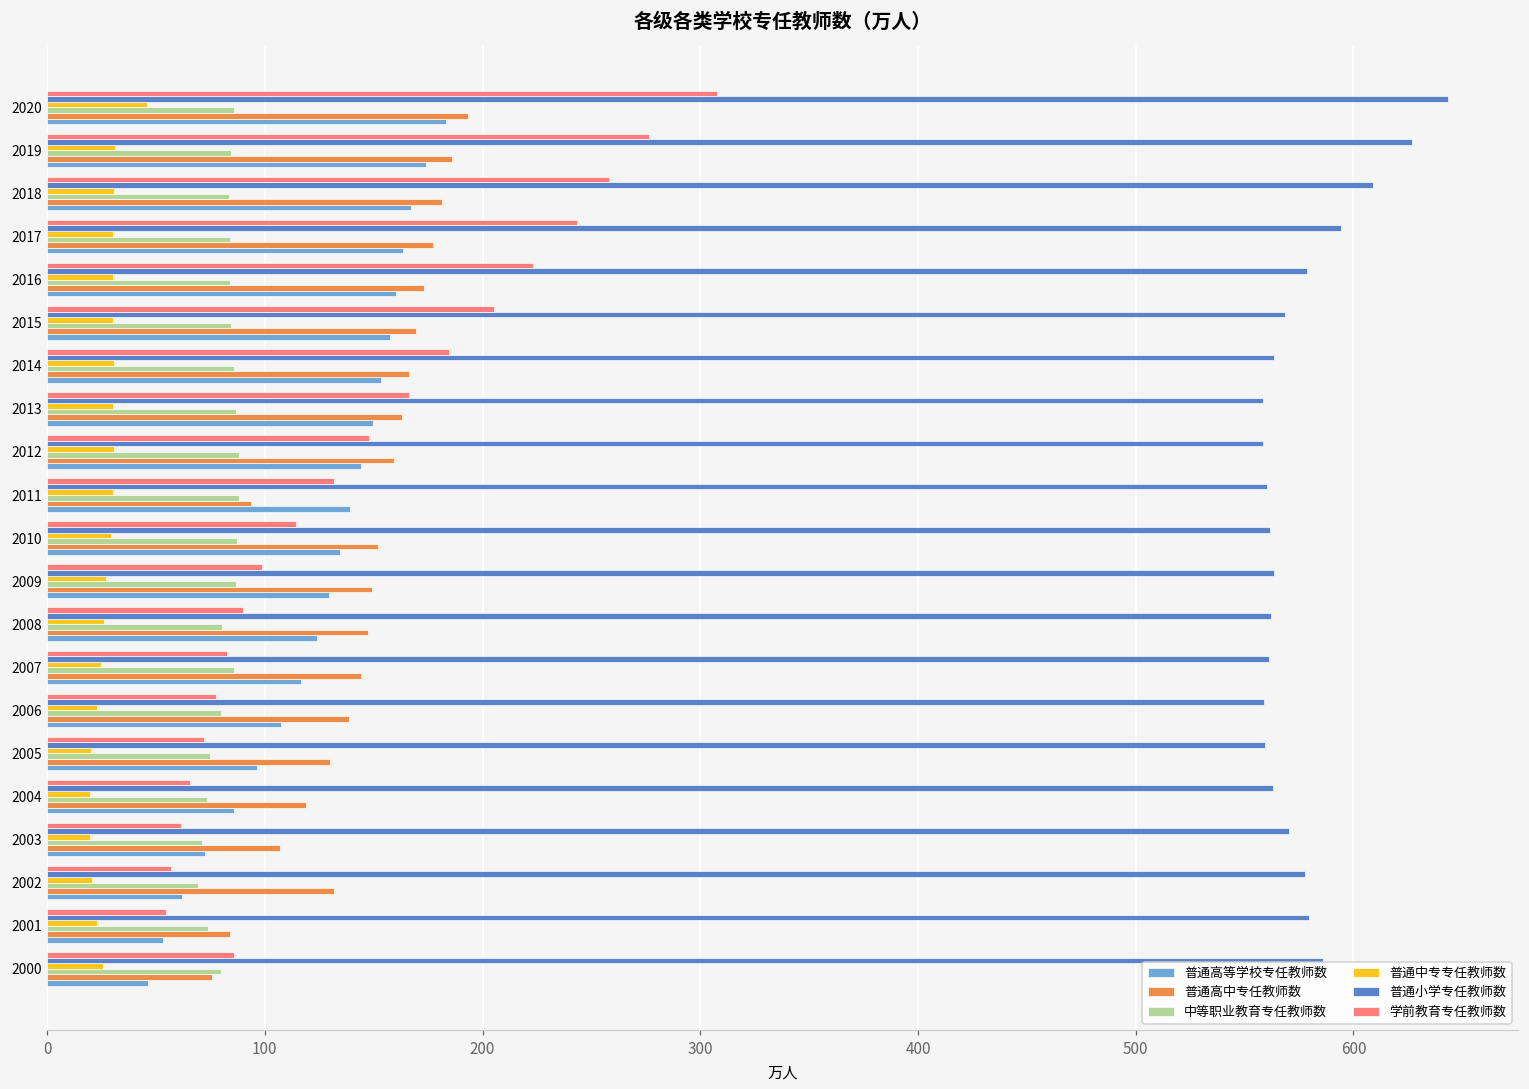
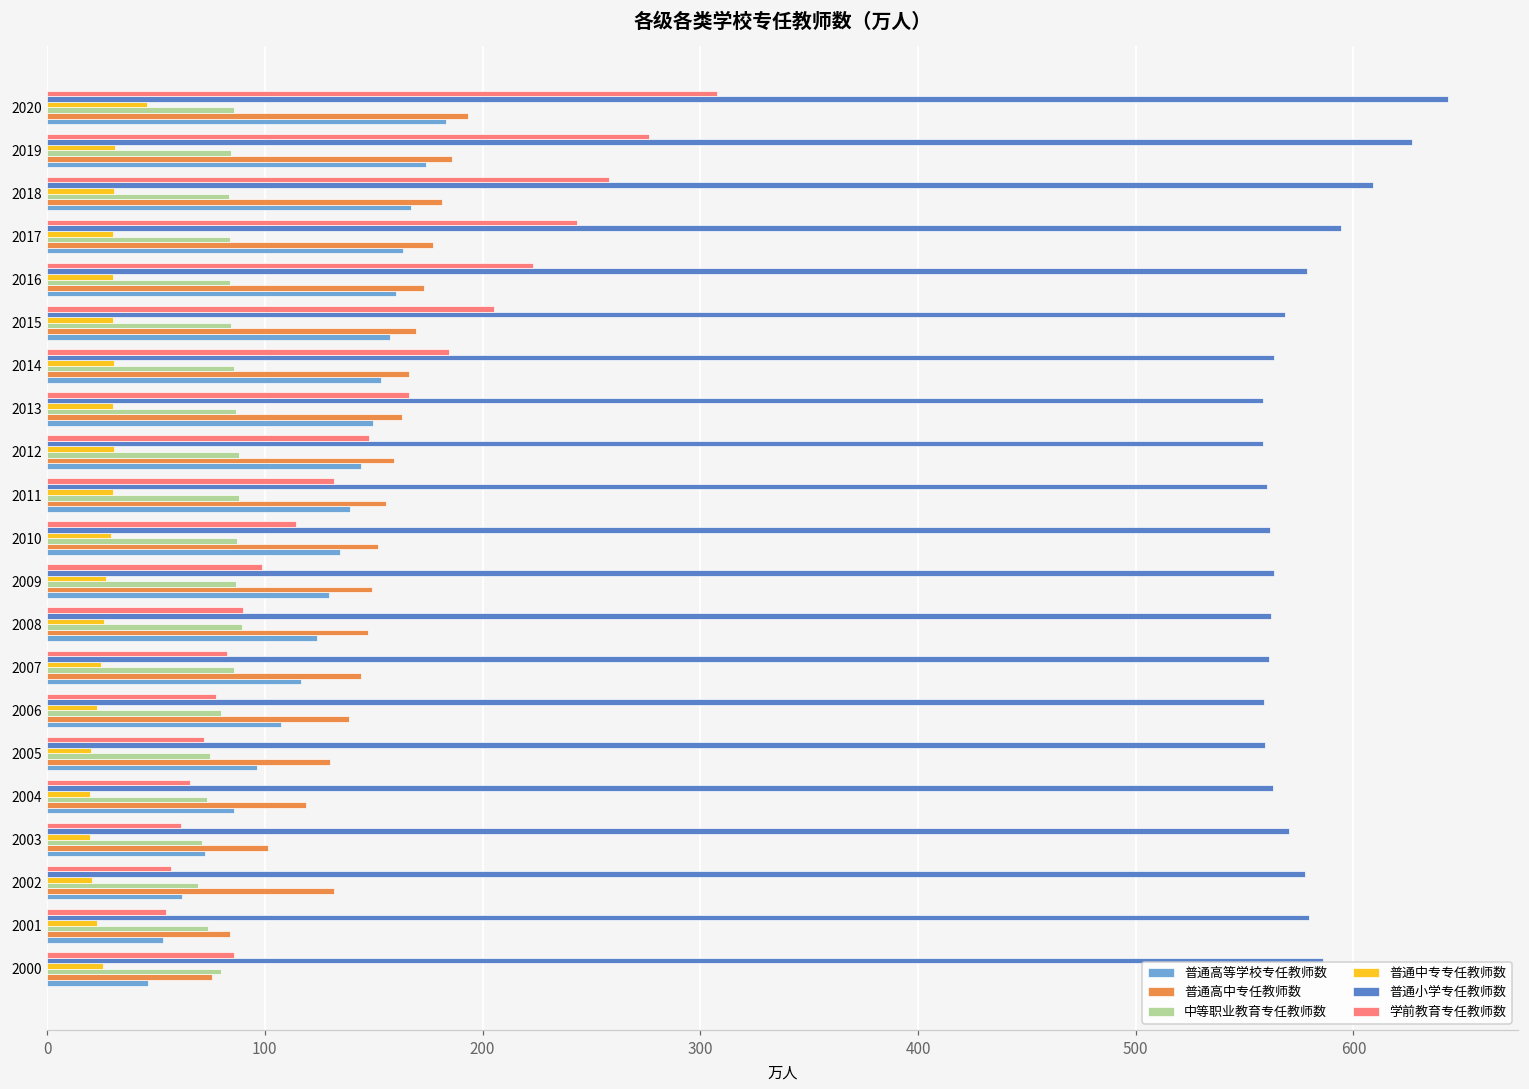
普通高中专任教师数, 2011: 94 -> 156
中等职业教育专任教师数, 2008: 80 -> 90
普通高中专任教师数, 2003: 107 -> 101
